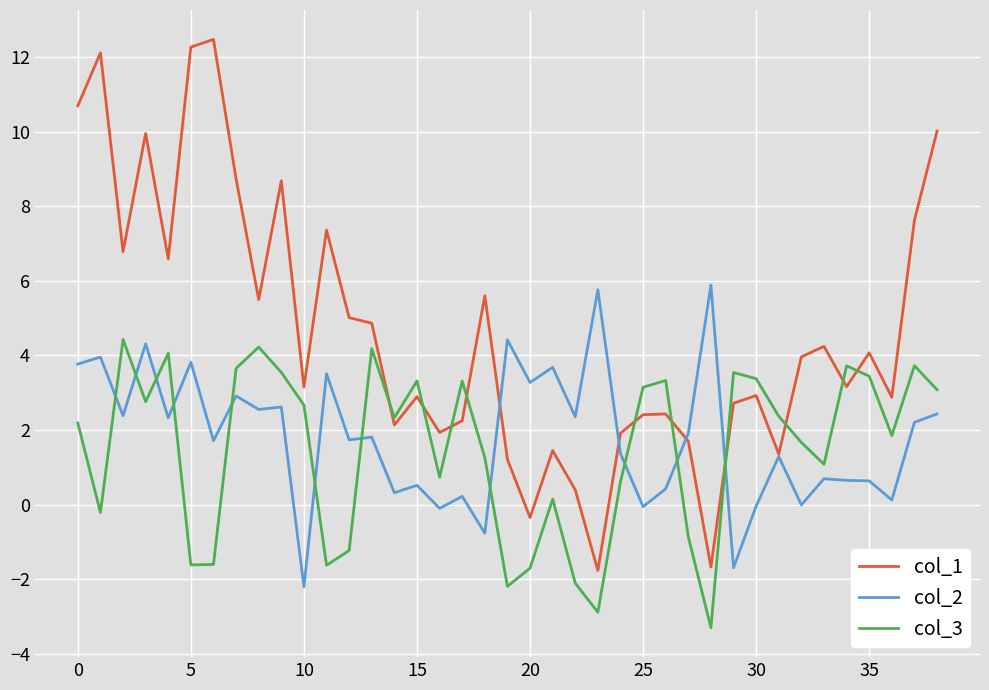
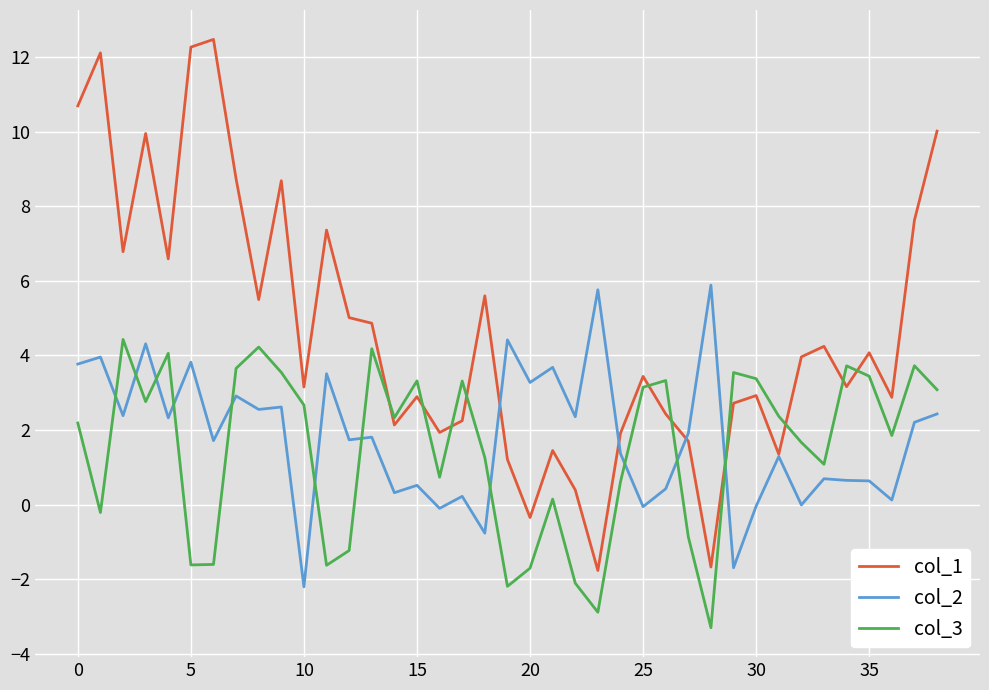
col_1, 25: 2.4 -> 3.4
